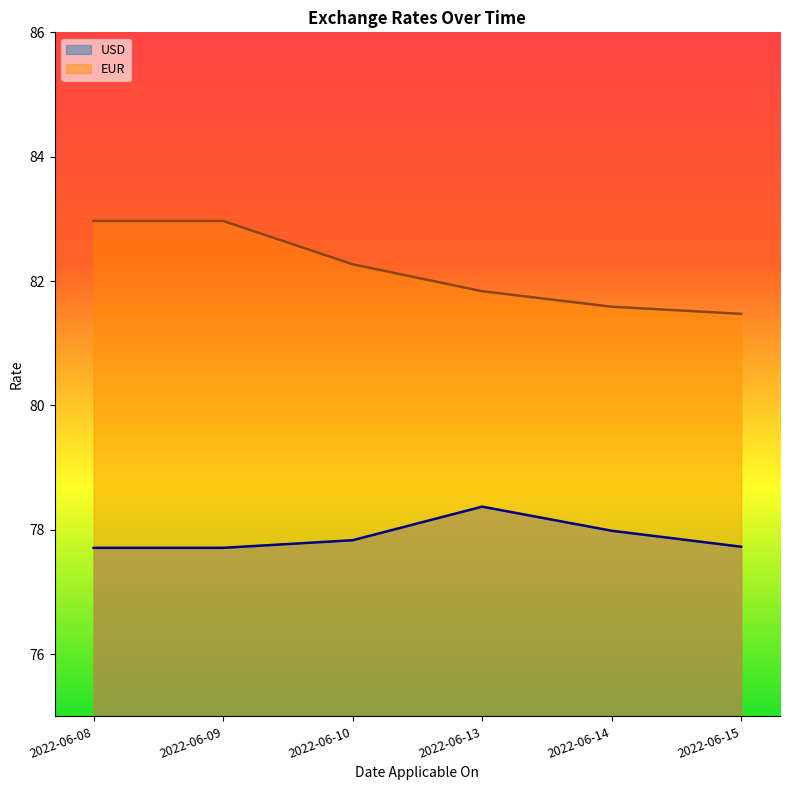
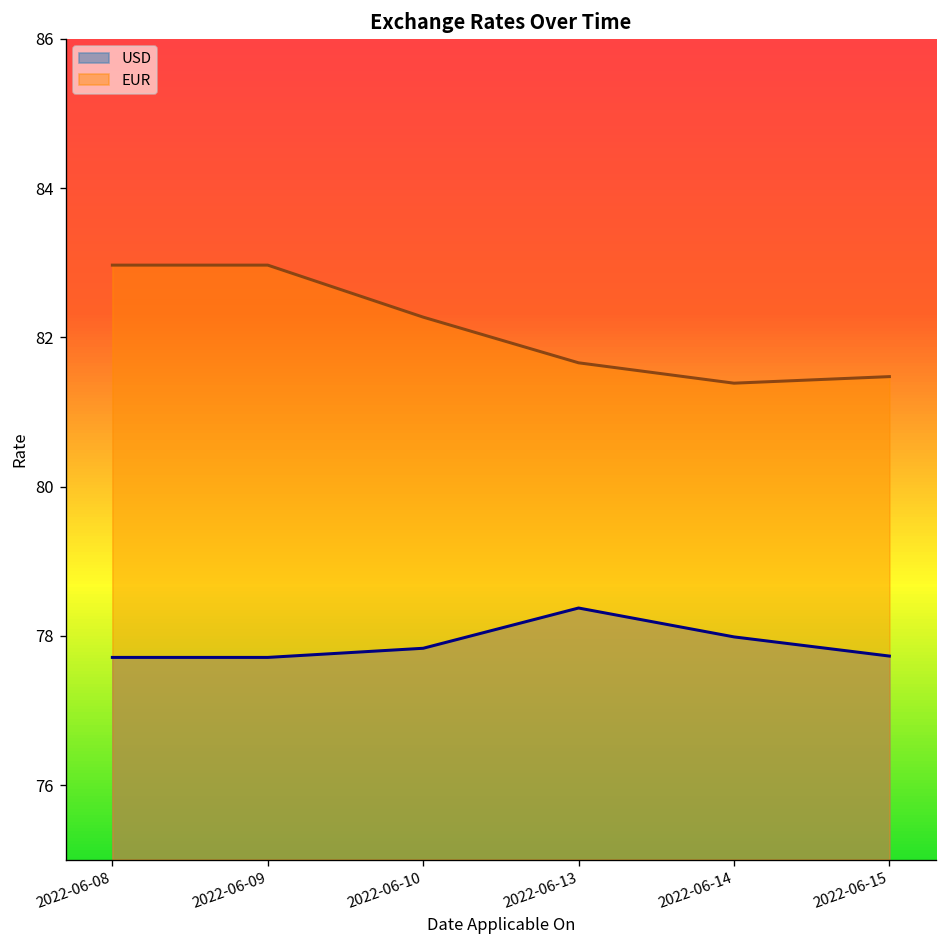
EUR, 2022-06-13: 81.8 -> 81.7
EUR, 2022-06-14: 81.6 -> 81.4
